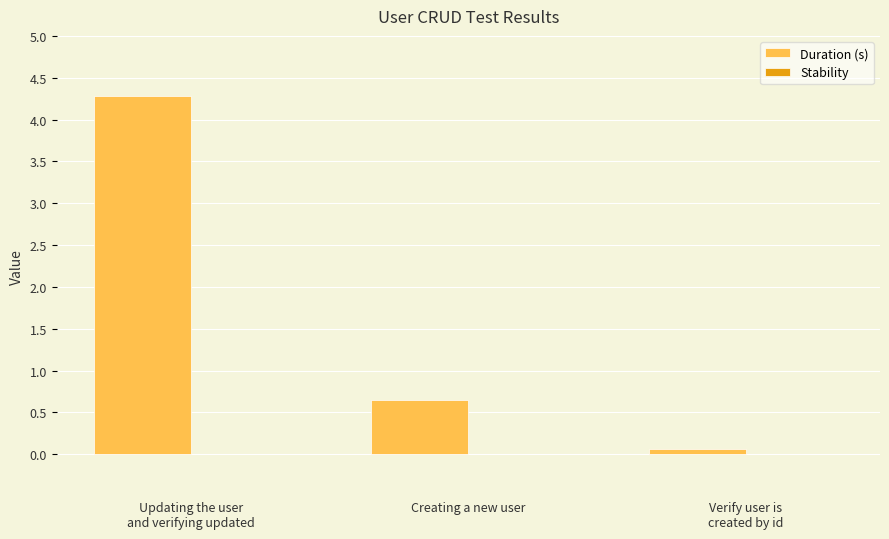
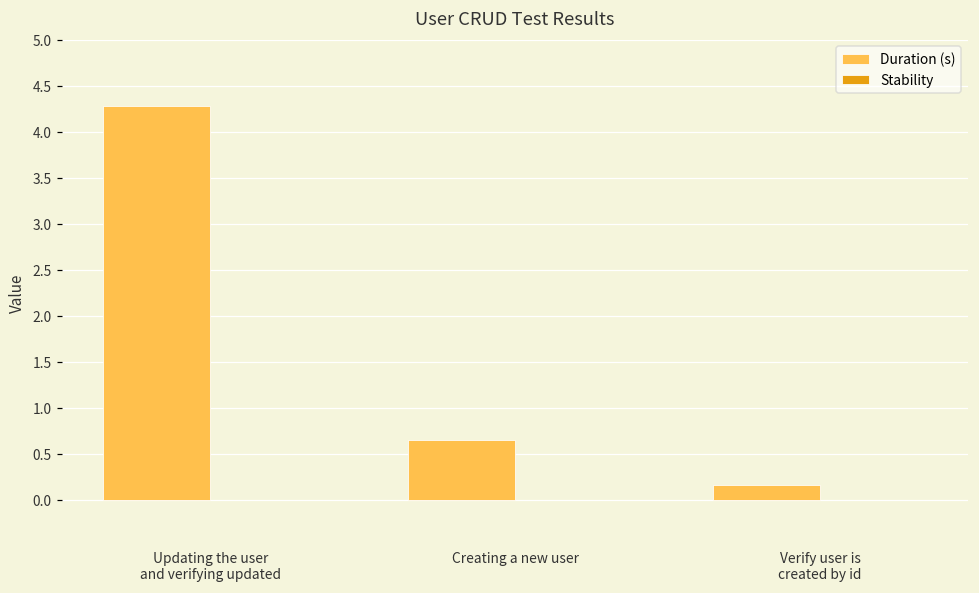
Duration (s), Verify user is created by id: 0.1 -> 0.2
